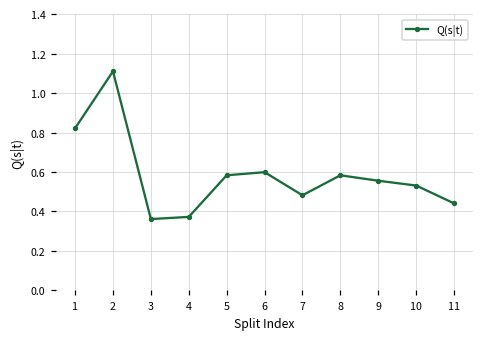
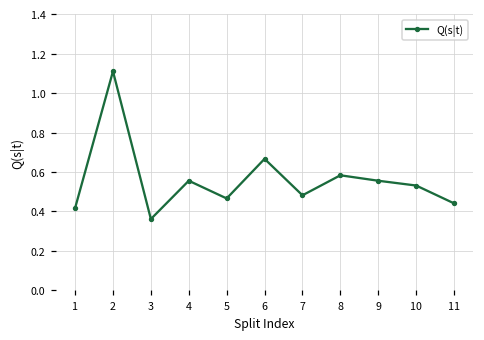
1: 0.82 -> 0.42
4: 0.37 -> 0.56
5: 0.58 -> 0.47
6: 0.60 -> 0.67
